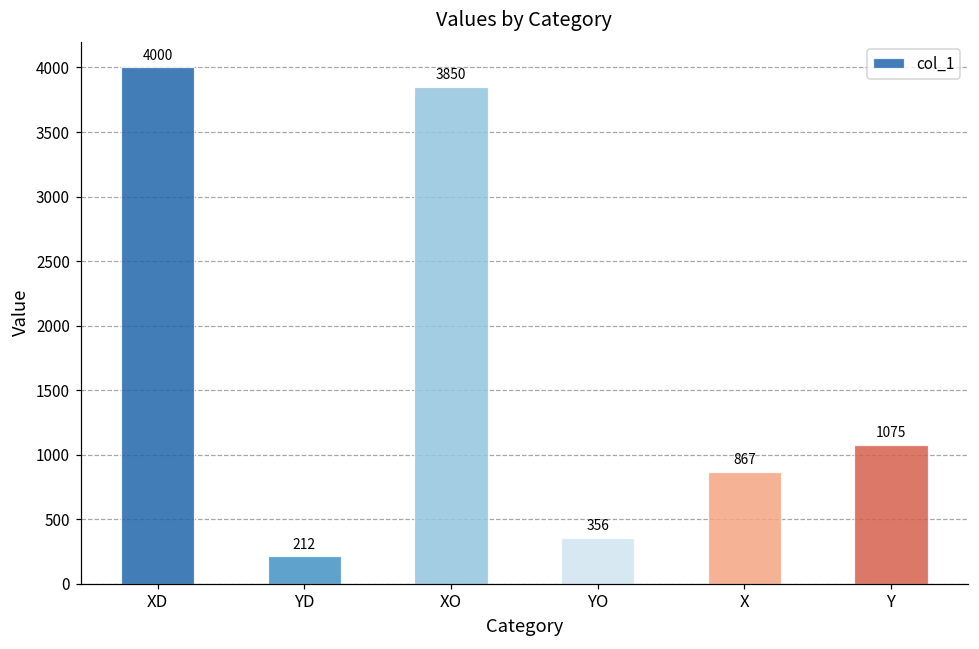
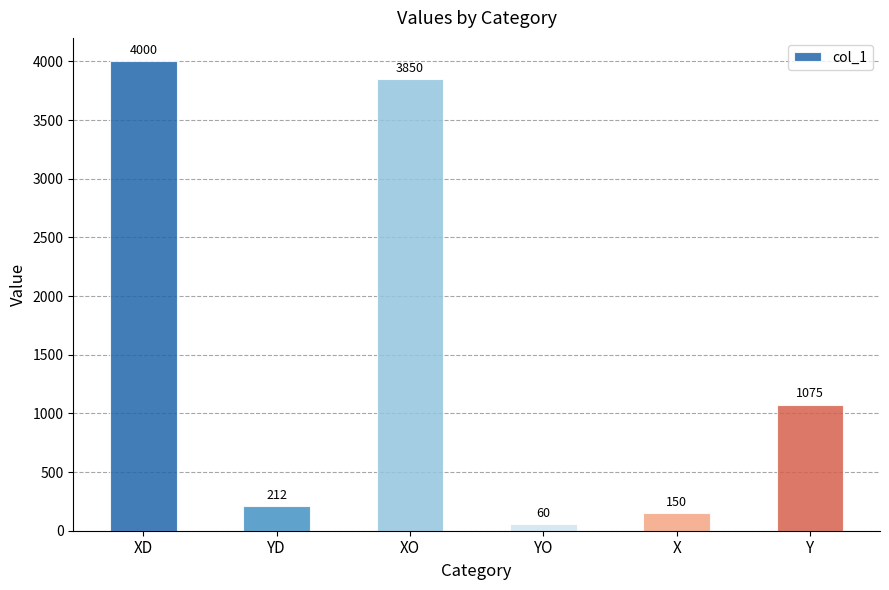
YO: 356 -> 60
X: 867 -> 150
